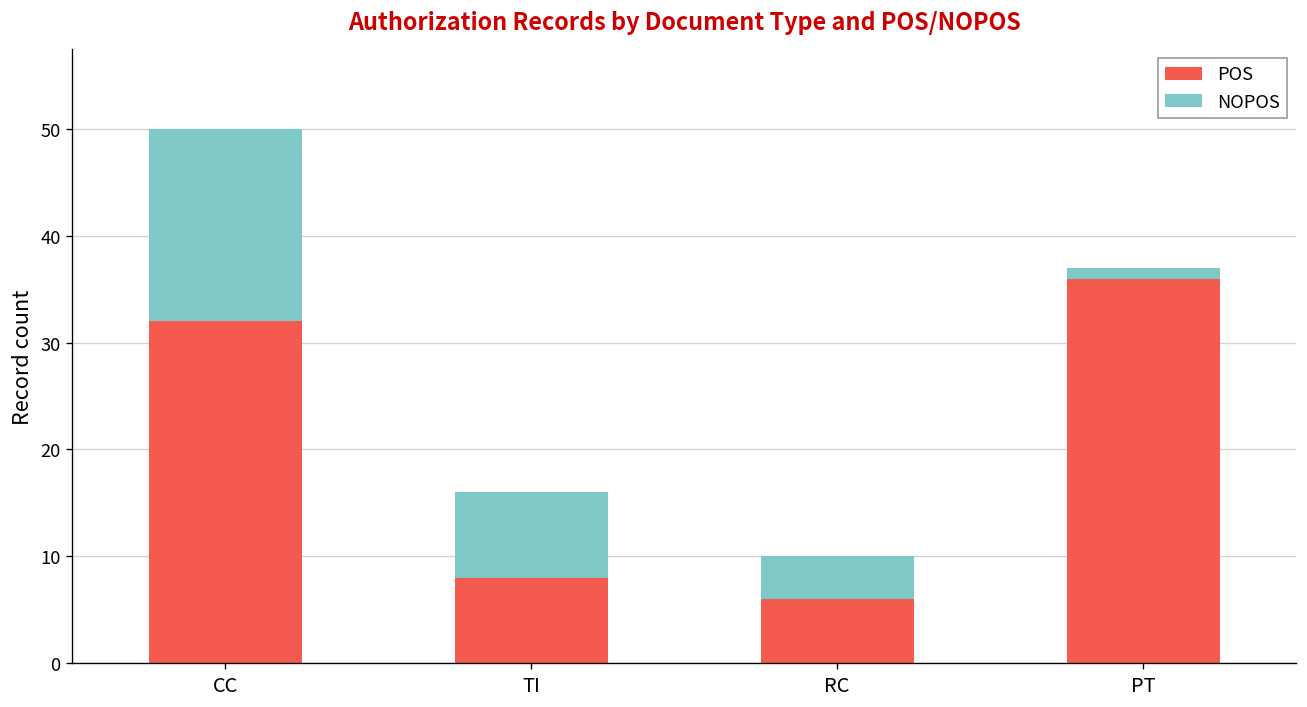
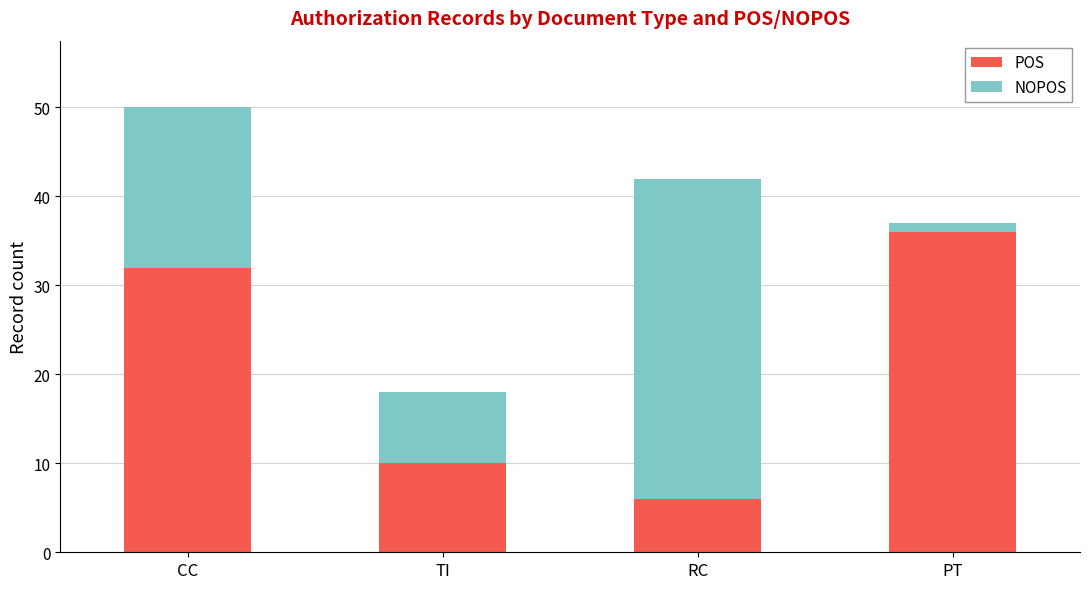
POS, TI: 8 -> 10
NOPOS, RC: 4 -> 36
